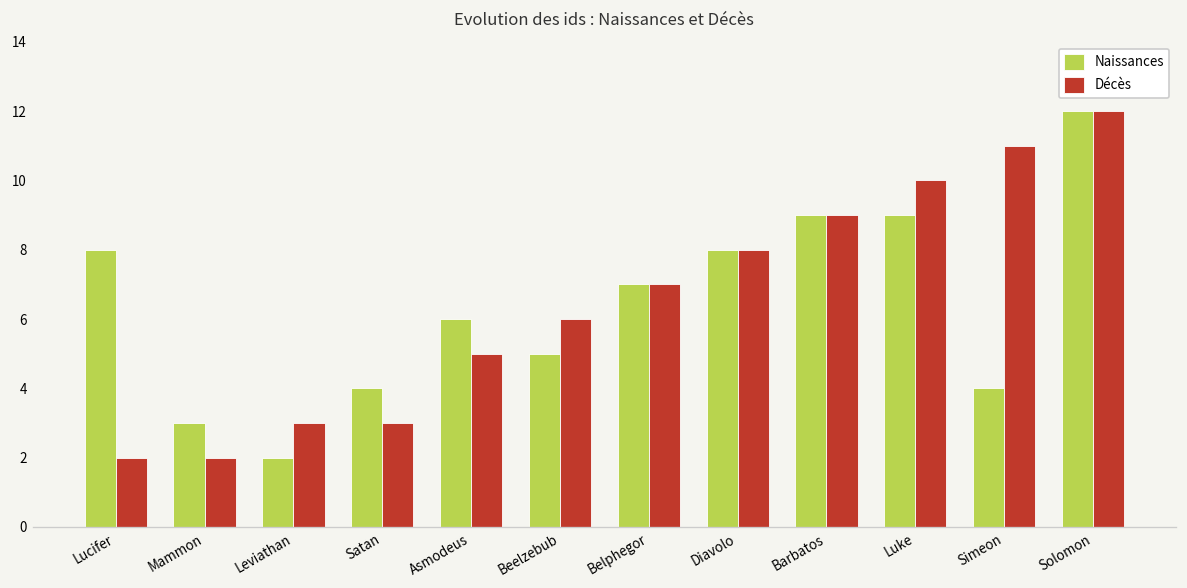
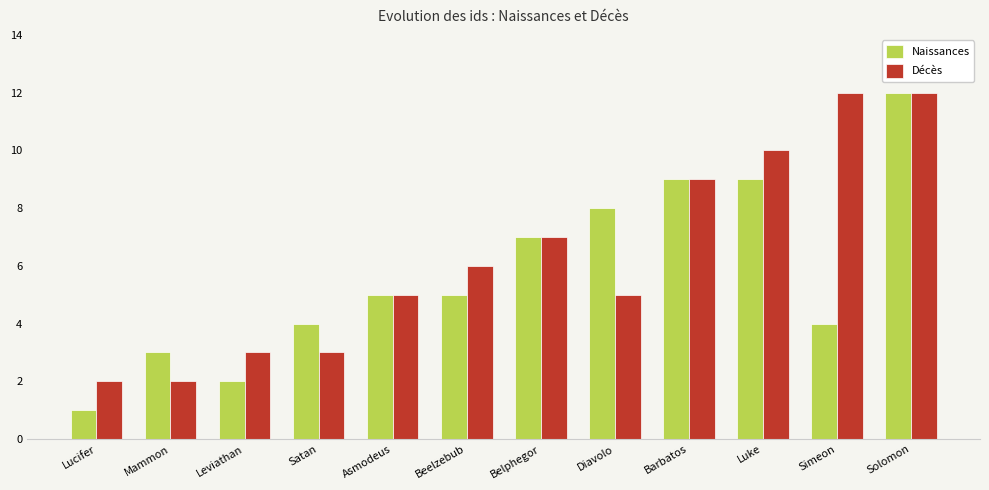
Naissances, Lucifer: 8 -> 1
Naissances, Asmodeus: 6 -> 5
Décès, Diavolo: 8 -> 5
Décès, Simeon: 11 -> 12
